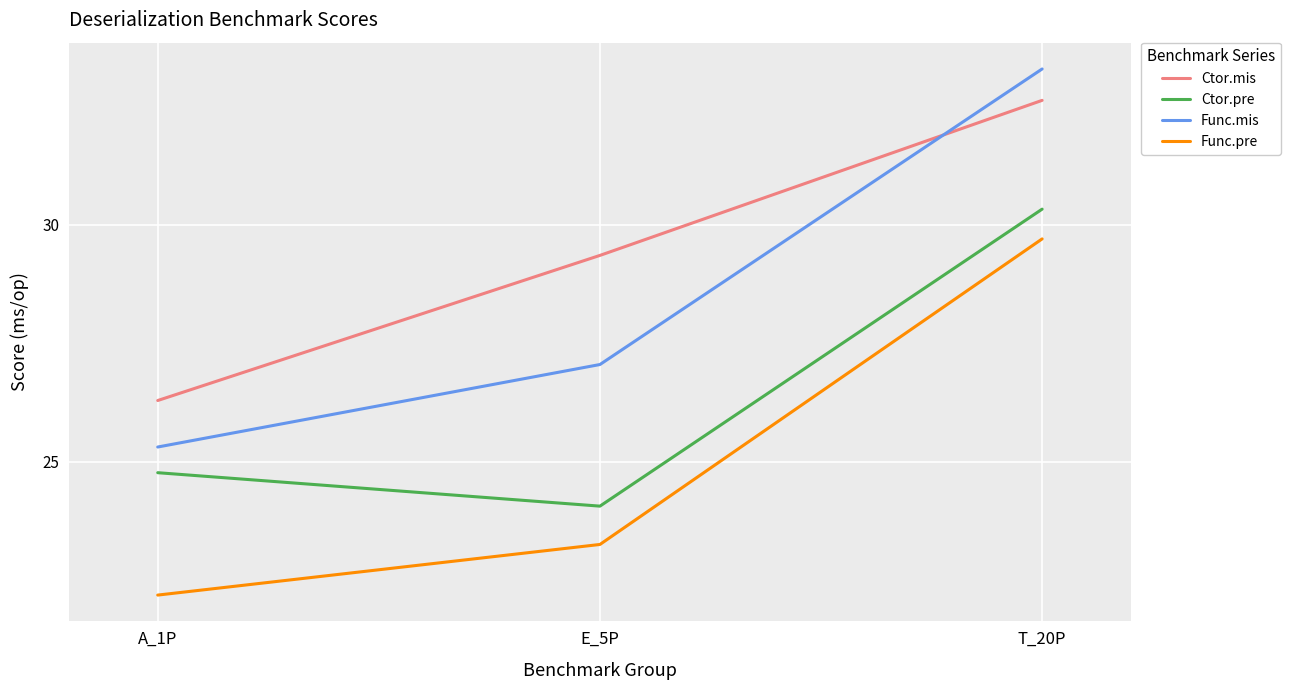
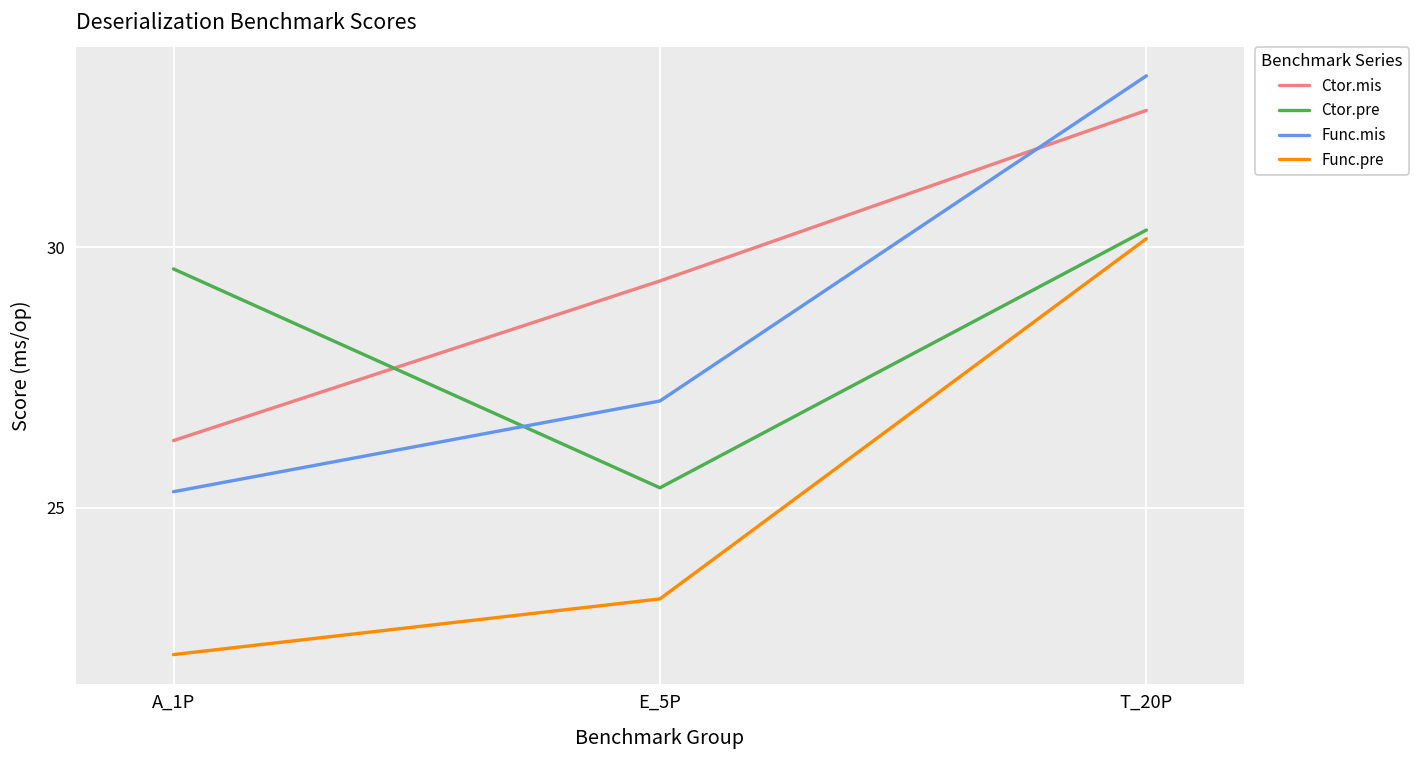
Ctor.pre, A_1P: 24.8 -> 29.6
Ctor.pre, E_5P: 24.1 -> 25.4
Func.pre, T_20P: 29.7 -> 30.2
